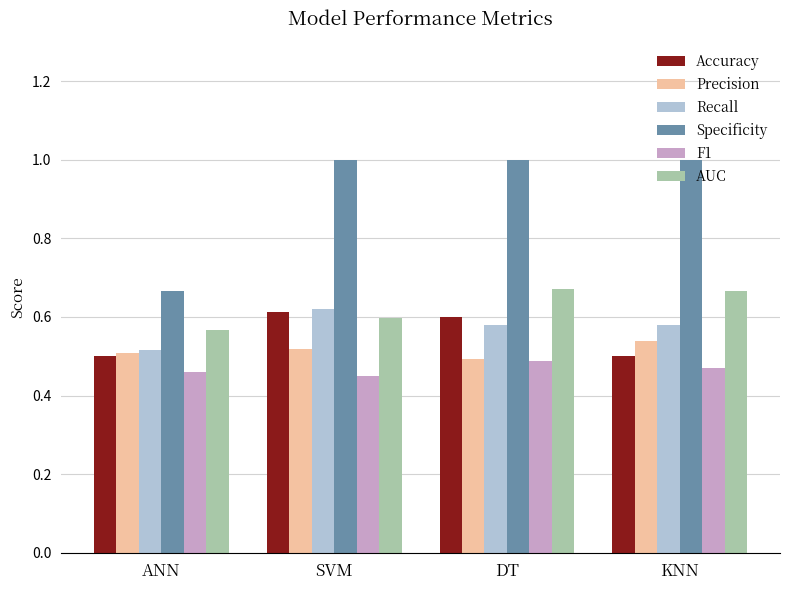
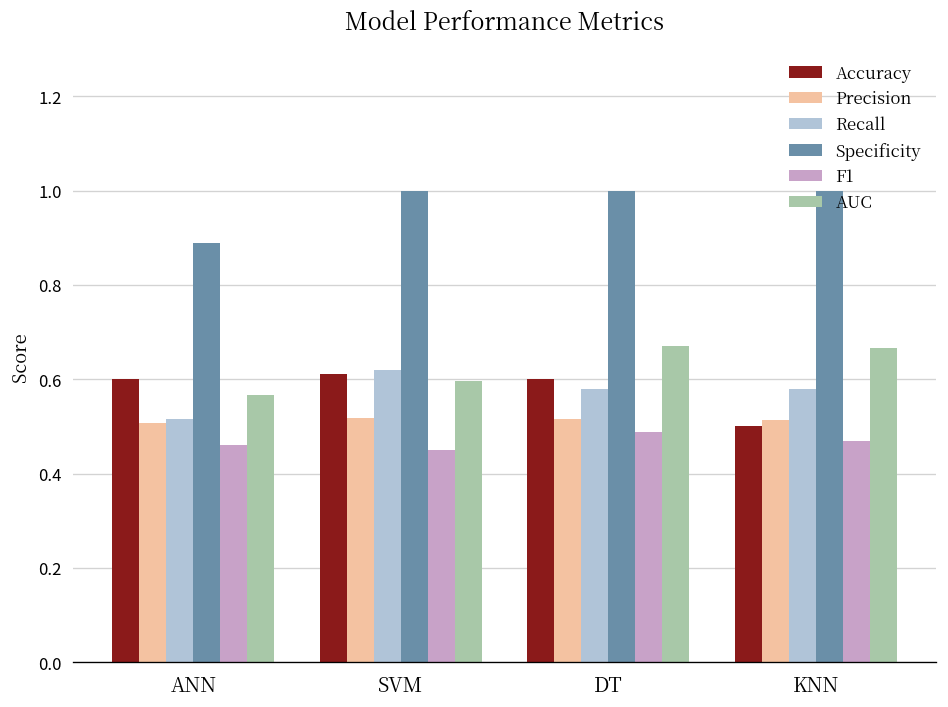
Accuracy, ANN: 0.5 -> 0.6
Specificity, ANN: 0.67 -> 0.89
Precision, DT: 0.49 -> 0.52
Precision, KNN: 0.54 -> 0.51
